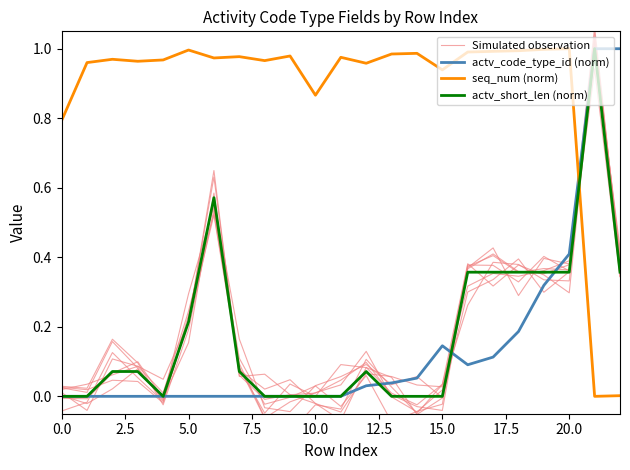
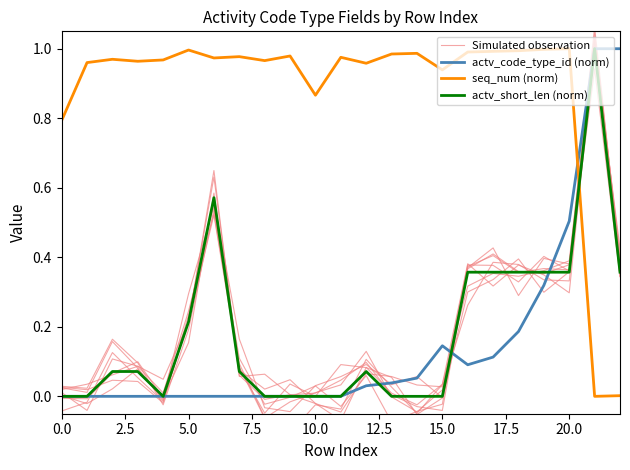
actv_code_type_id (norm), 20.0: 0.41 -> 0.50
